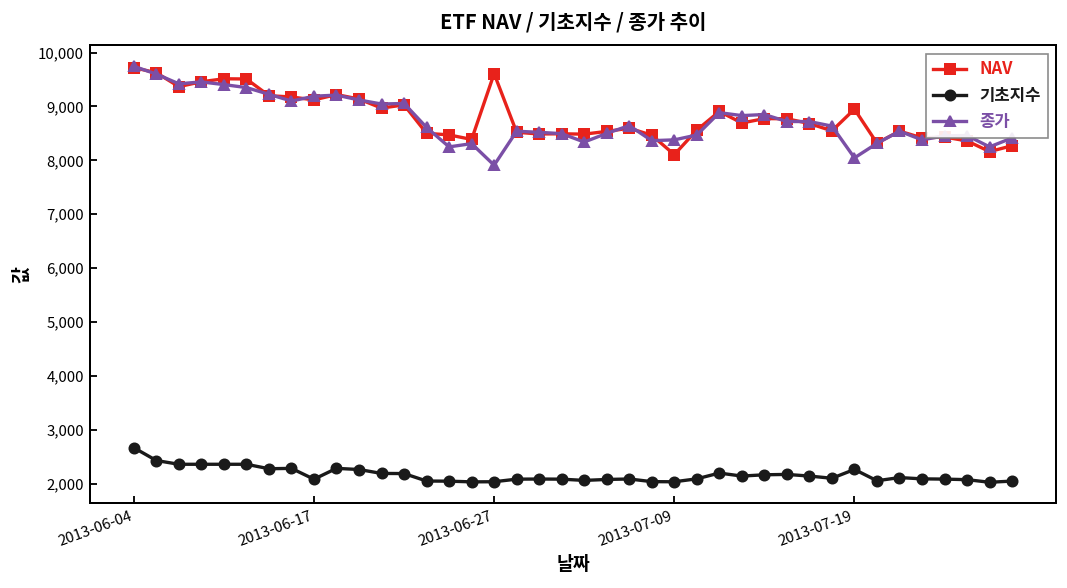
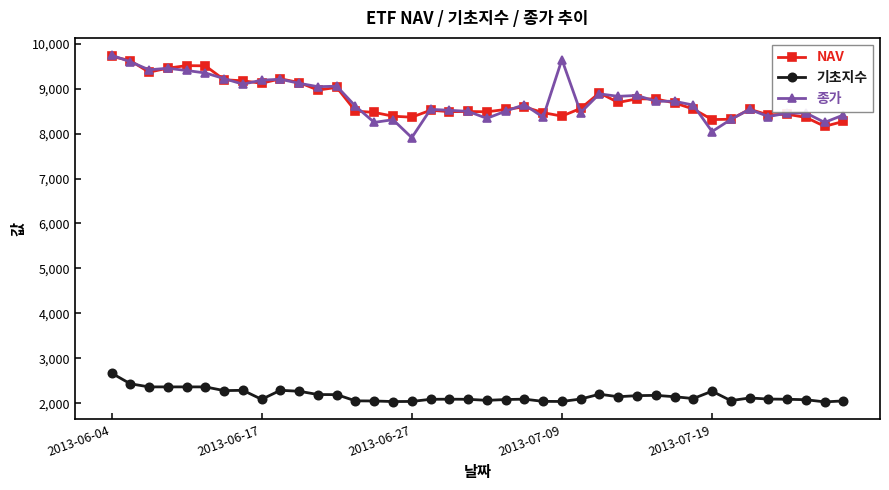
NAV, 2013-06-27: 9,600 -> 8,400
NAV, 2013-07-09: 8,100 -> 8,400
종가, 2013-07-09: 8,400 -> 9,600
NAV, 2013-07-19: 8,900 -> 8,300
